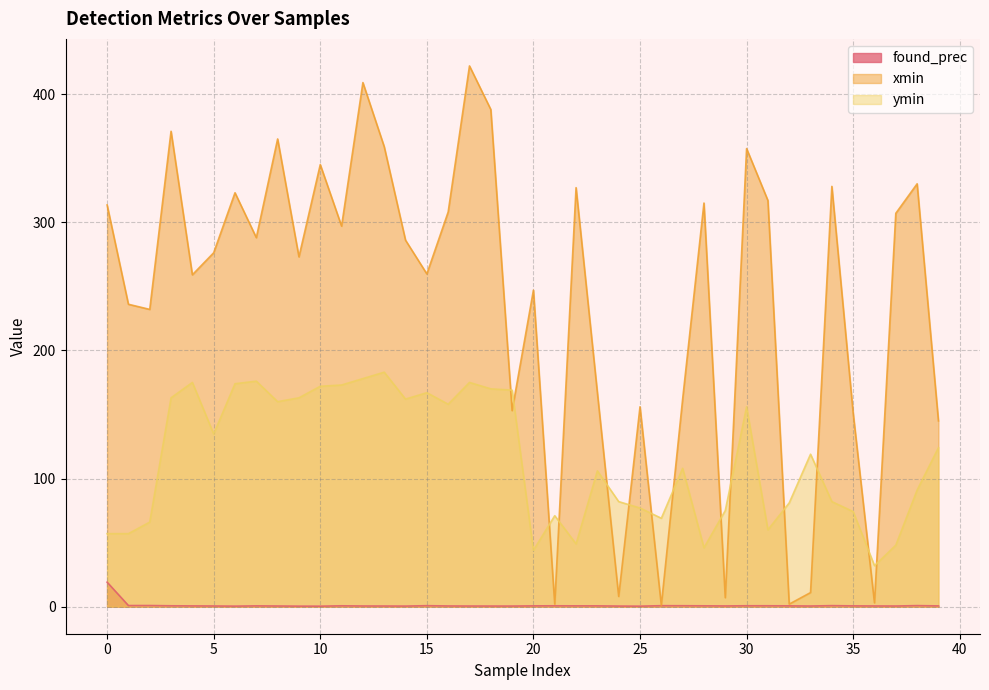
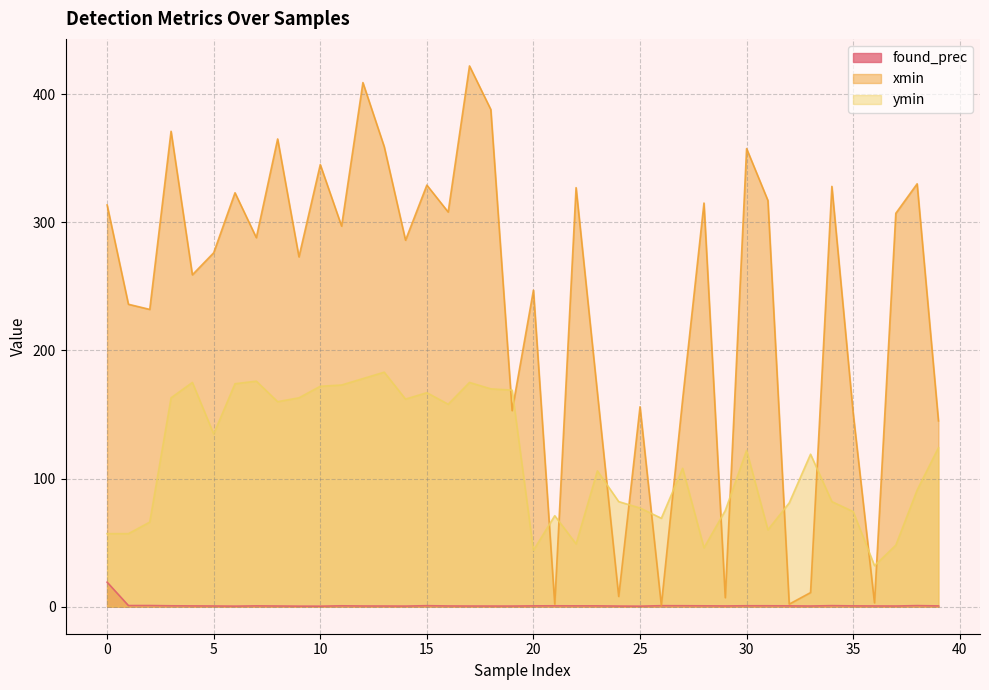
xmin, 15: 260 -> 329
ymin, 30: 156 -> 122
